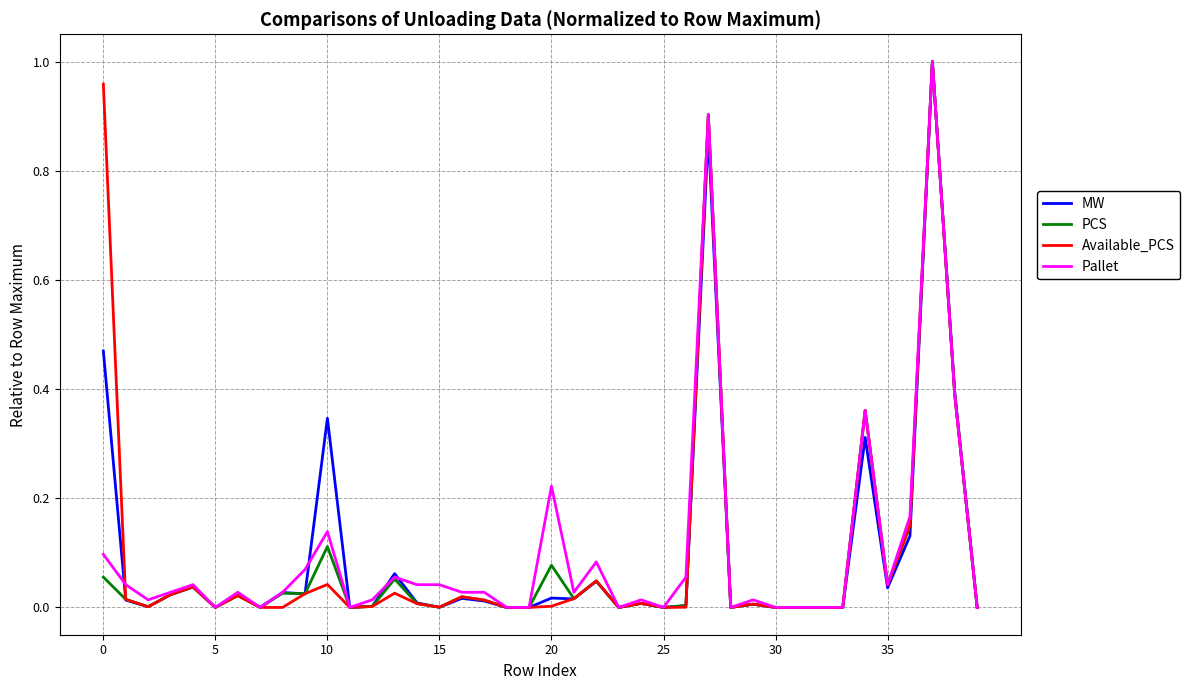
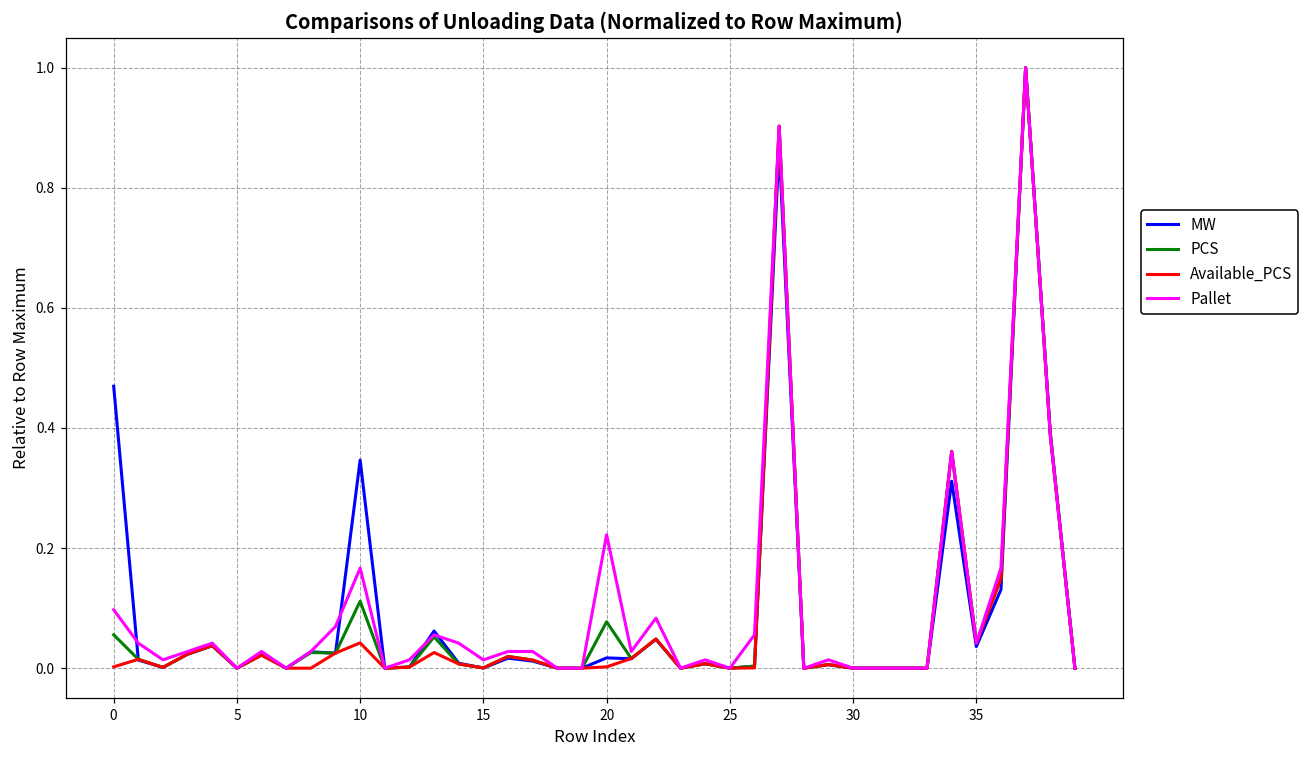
Available_PCS, 0: 0.96 -> 0.00
Pallet, 10: 0.14 -> 0.17
Pallet, 15: 0.04 -> 0.01
